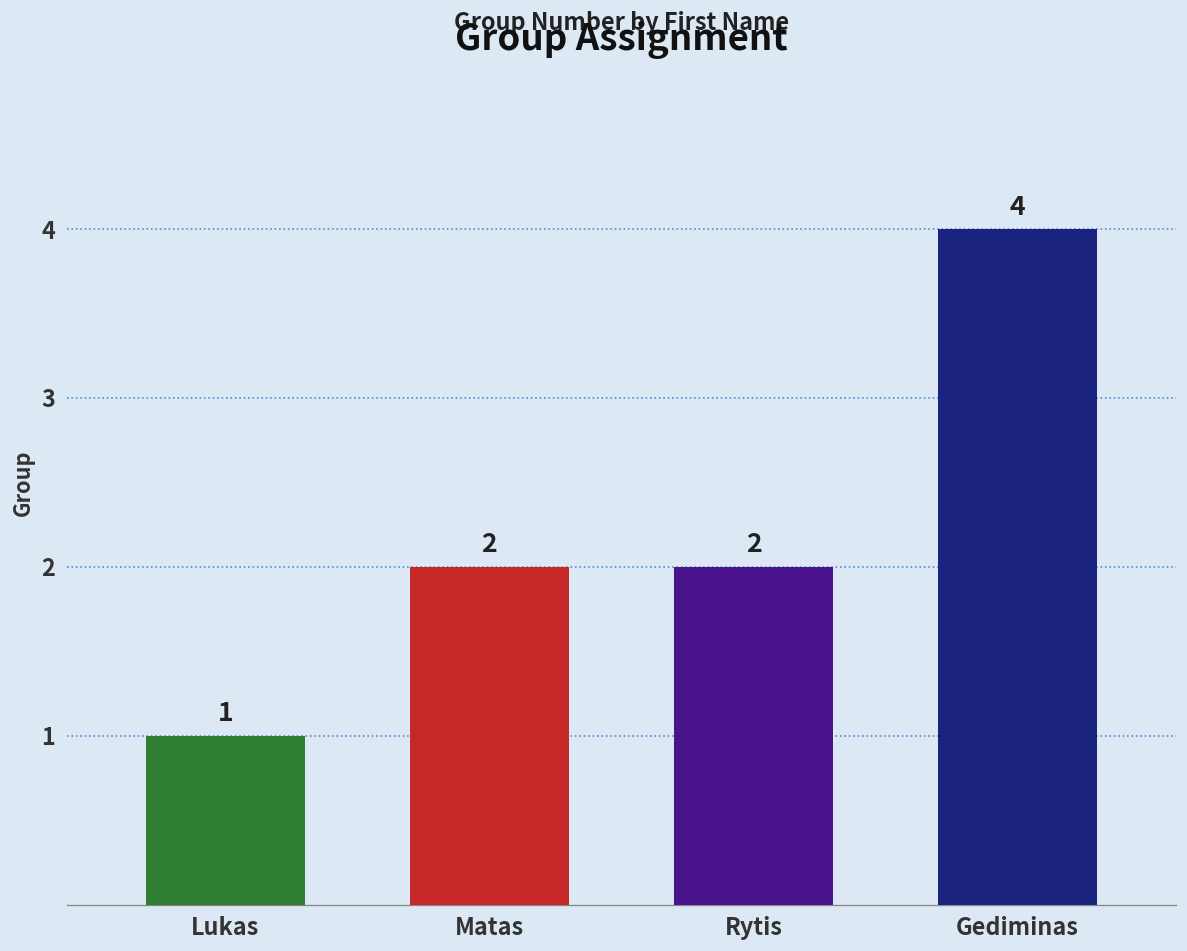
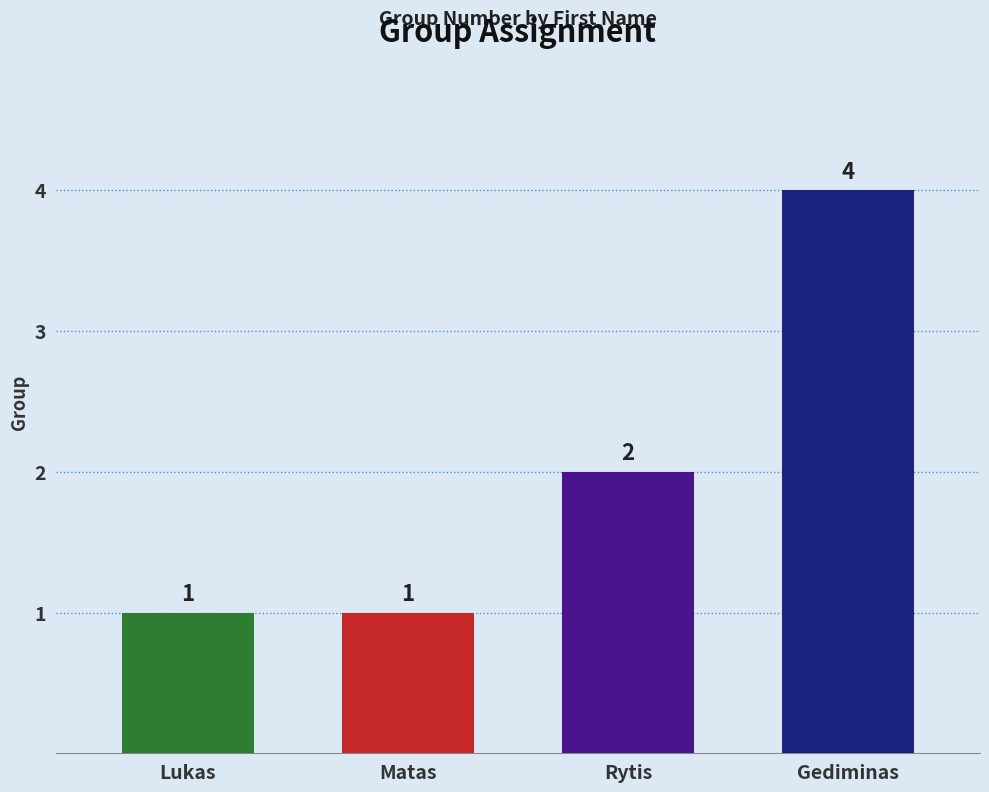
Matas: 2 -> 1
